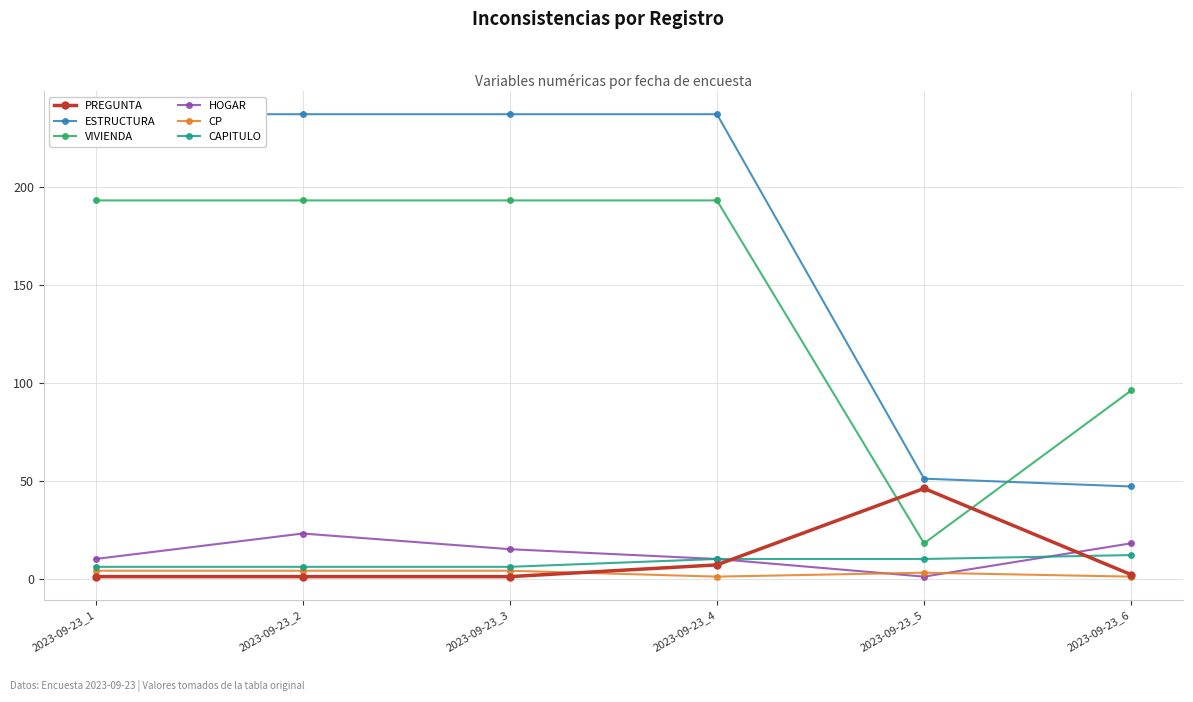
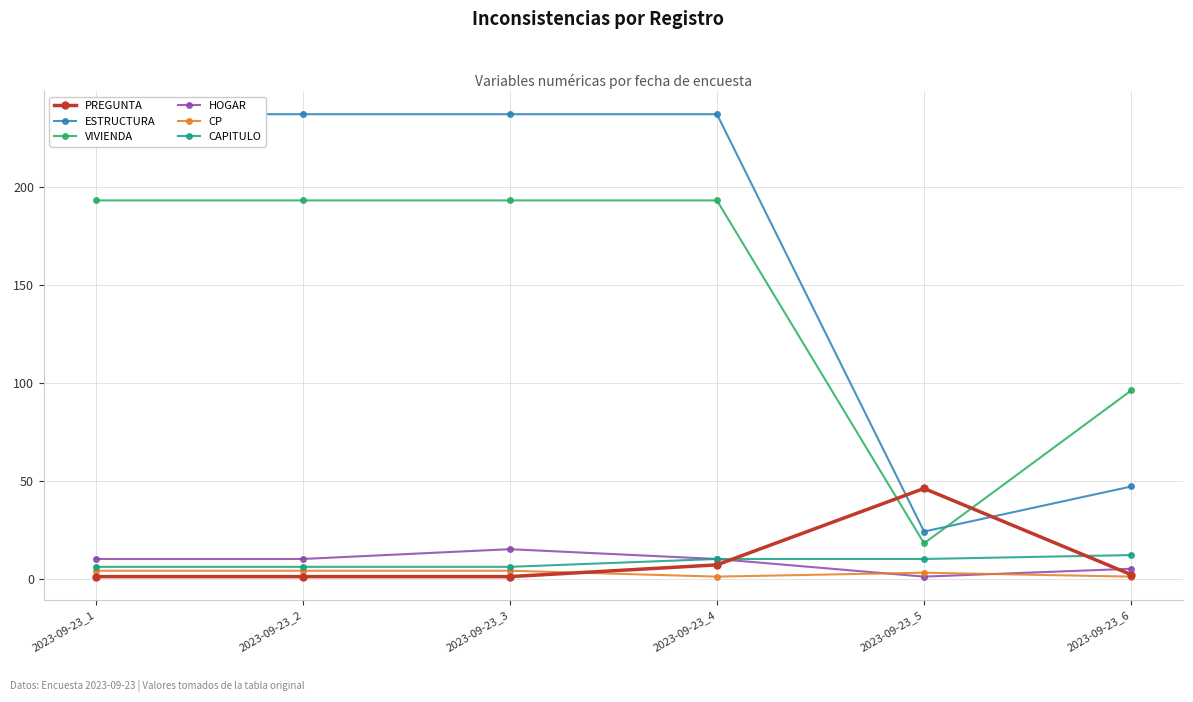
HOGAR, 2023-09-23_2: 23 -> 10
ESTRUCTURA, 2023-09-23_5: 51 -> 24
HOGAR, 2023-09-23_6: 18 -> 5
